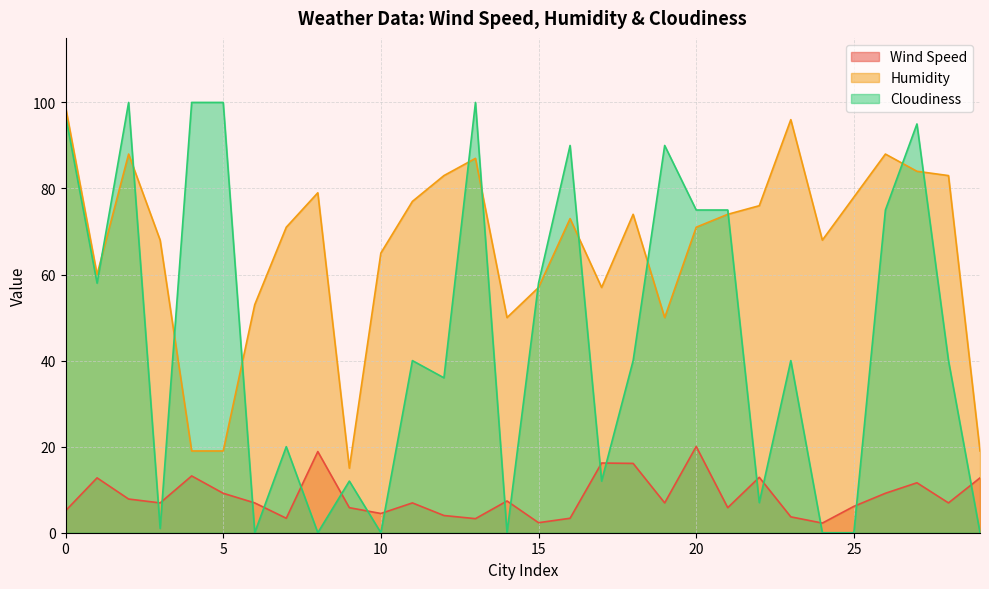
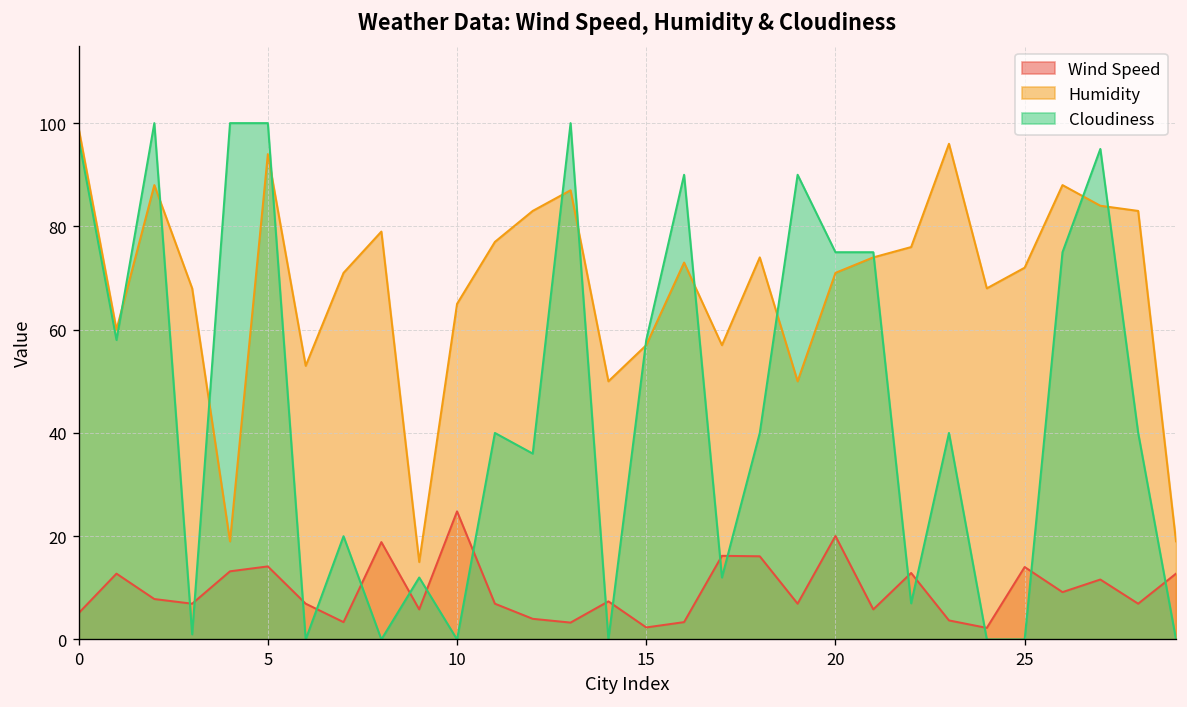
Wind Speed, 5: 9 -> 14
Humidity, 5: 19 -> 94
Wind Speed, 10: 4 -> 25
Wind Speed, 25: 6 -> 14
Humidity, 25: 78 -> 72
